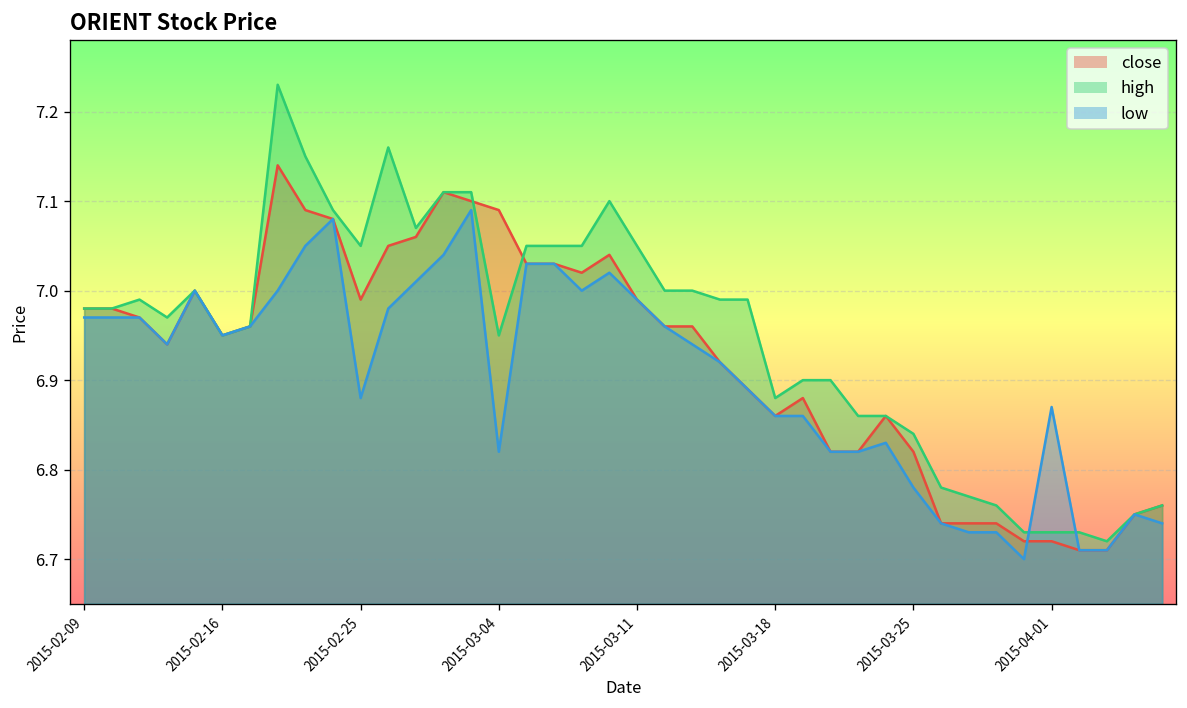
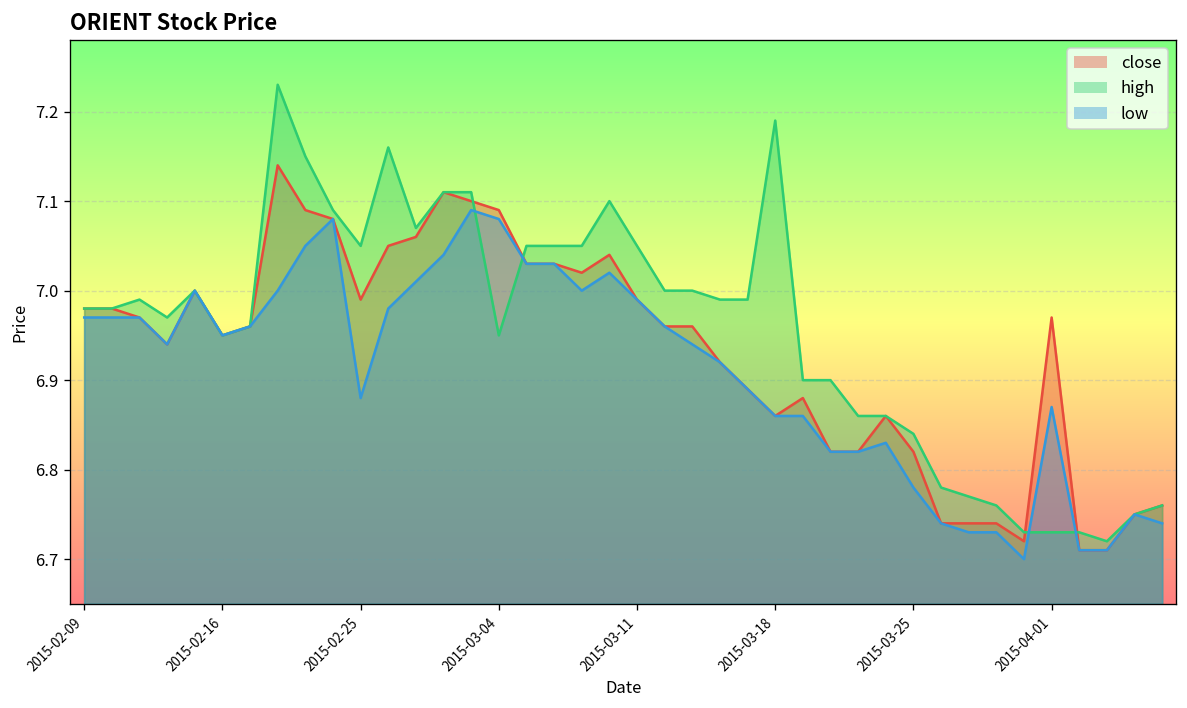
low, 2015-03-04: 6.82 -> 7.08
high, 2015-03-18: 6.88 -> 7.19
close, 2015-04-01: 6.72 -> 6.97
